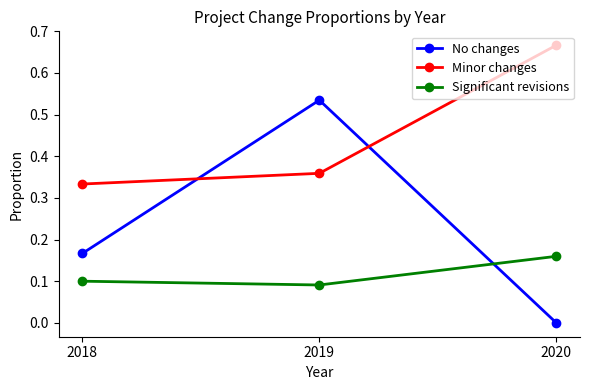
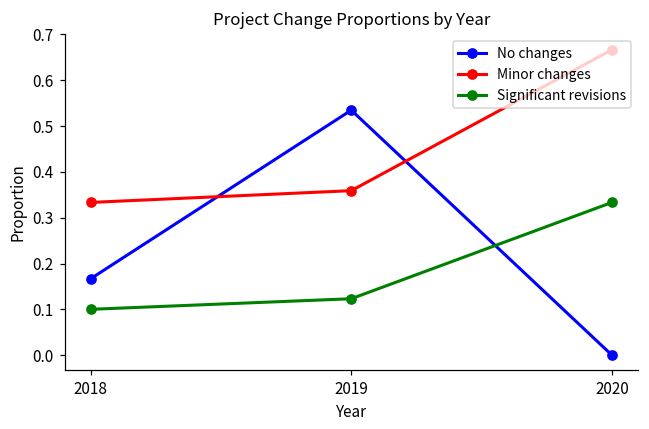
Significant revisions, 2019: 0.09 -> 0.12
Significant revisions, 2020: 0.16 -> 0.33
